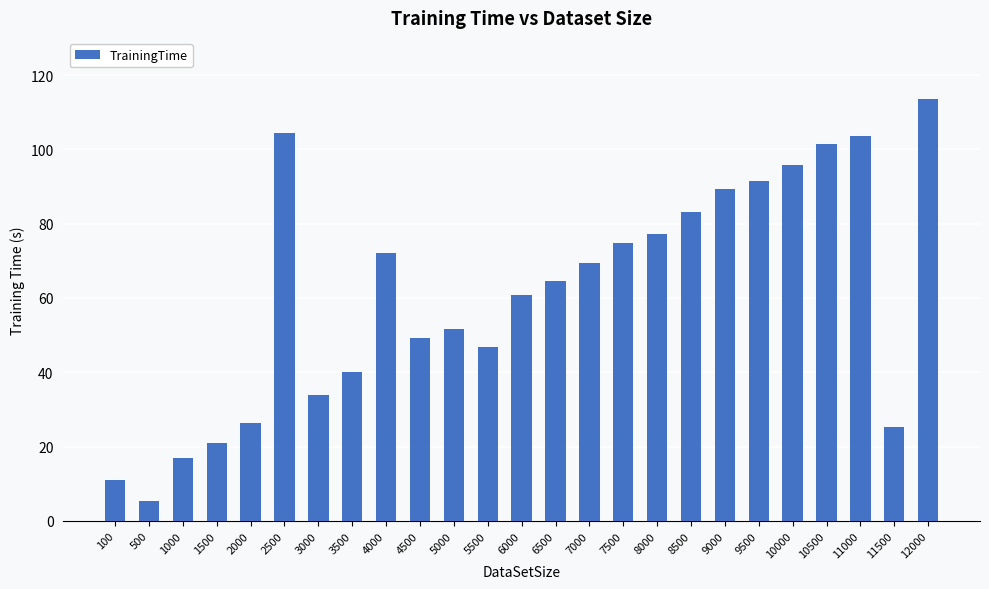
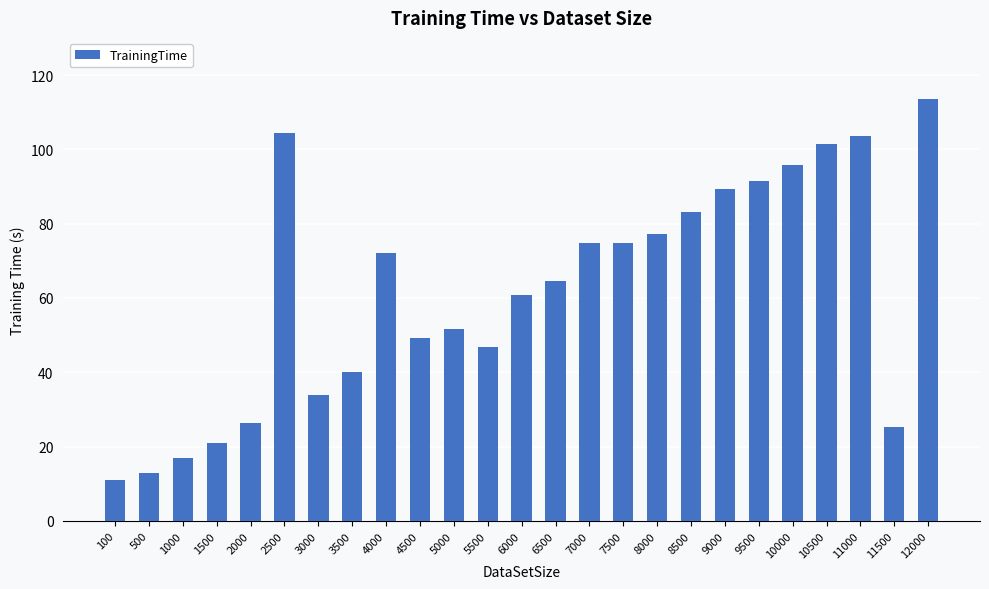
500: 5 -> 13
7000: 69 -> 75
